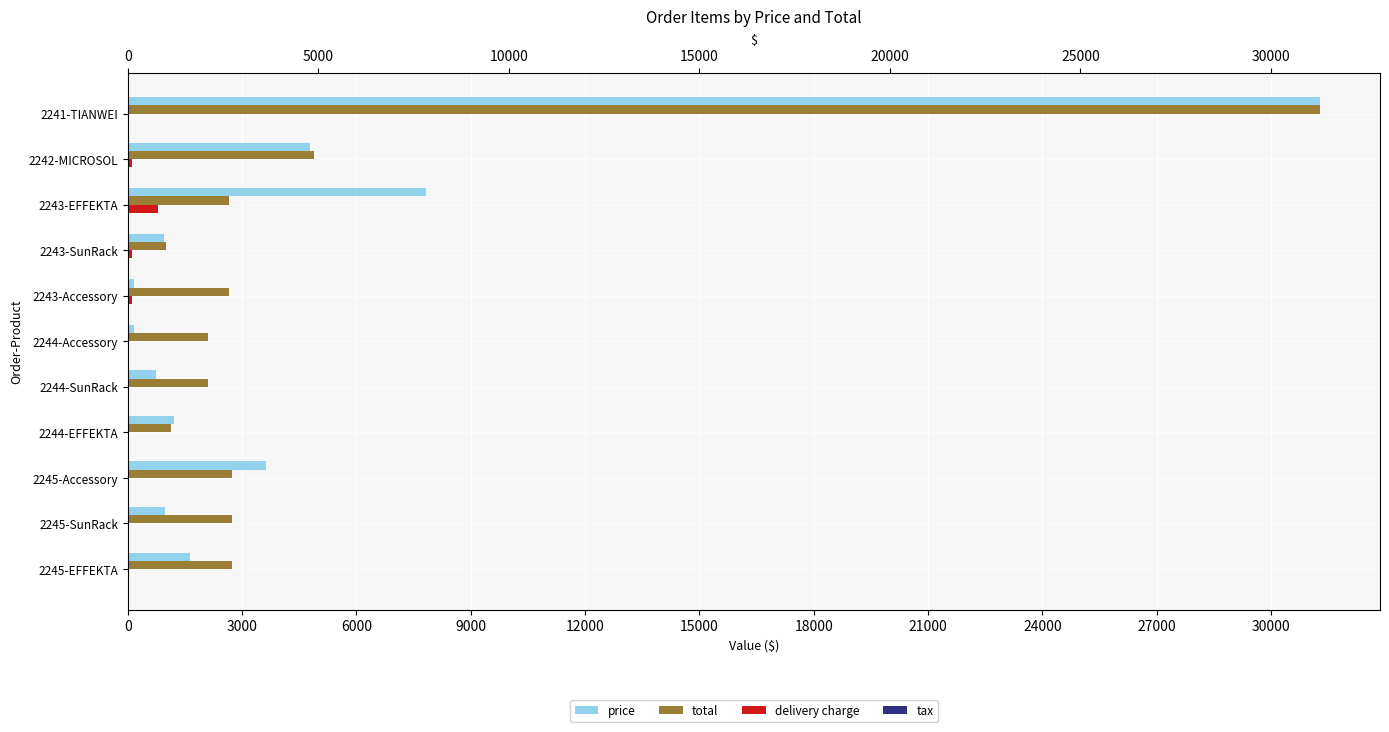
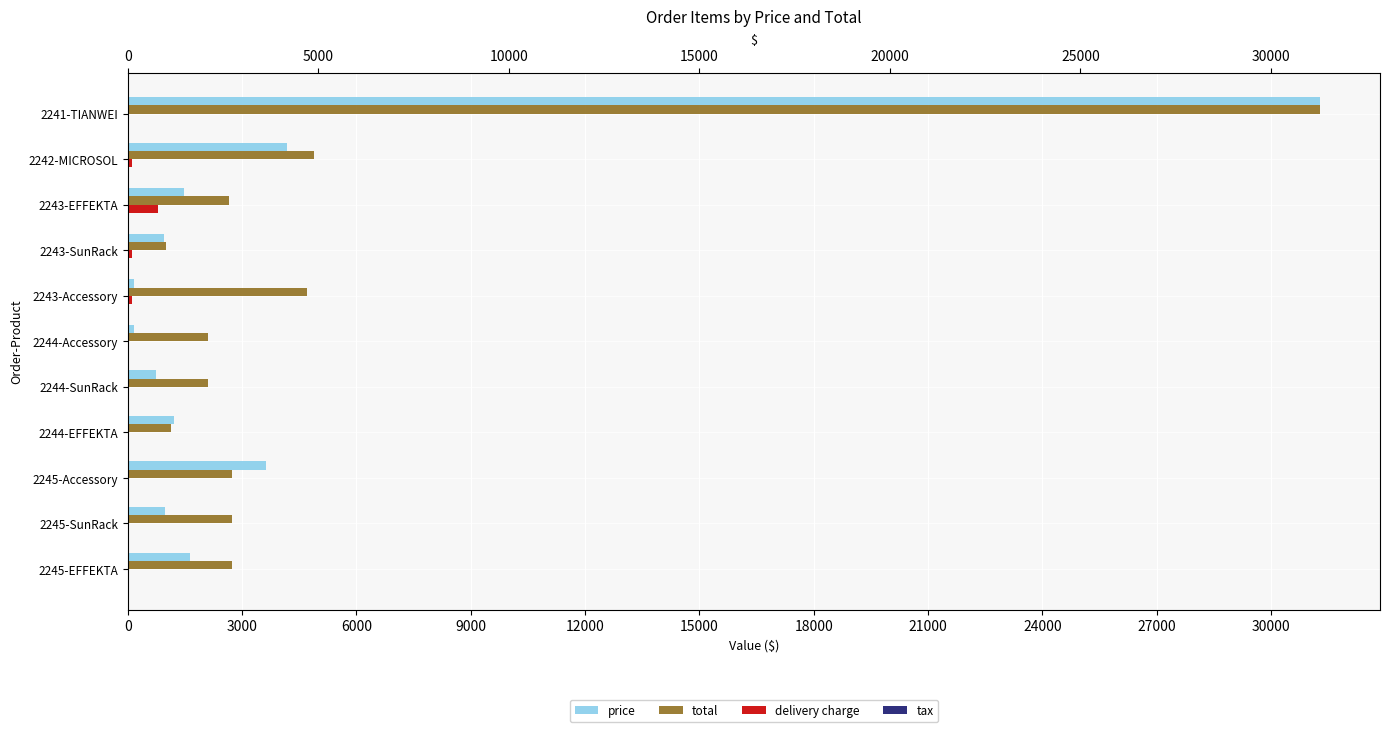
price, 2242-MICROSOL: 4800 -> 4200
price, 2243-EFFEKTA: 7800 -> 1500
total, 2243-Accessory: 2700 -> 4700
